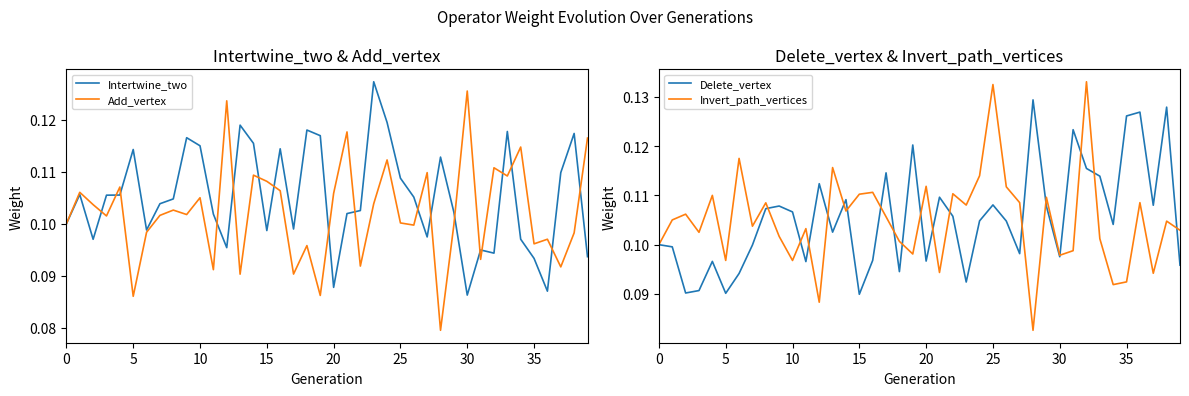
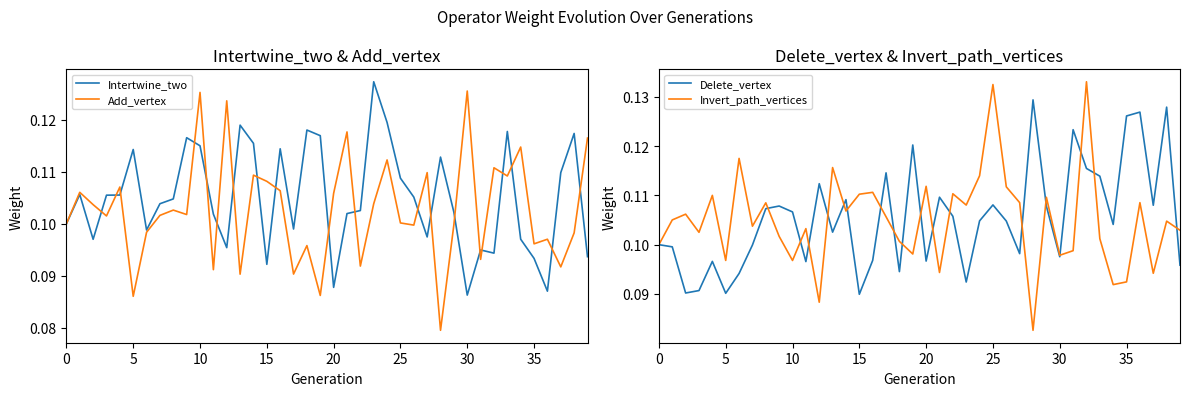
Intertwine_two & Add_vertex, Add_vertex, 10: 0.105 -> 0.125
Intertwine_two & Add_vertex, Intertwine_two, 15: 0.099 -> 0.092
